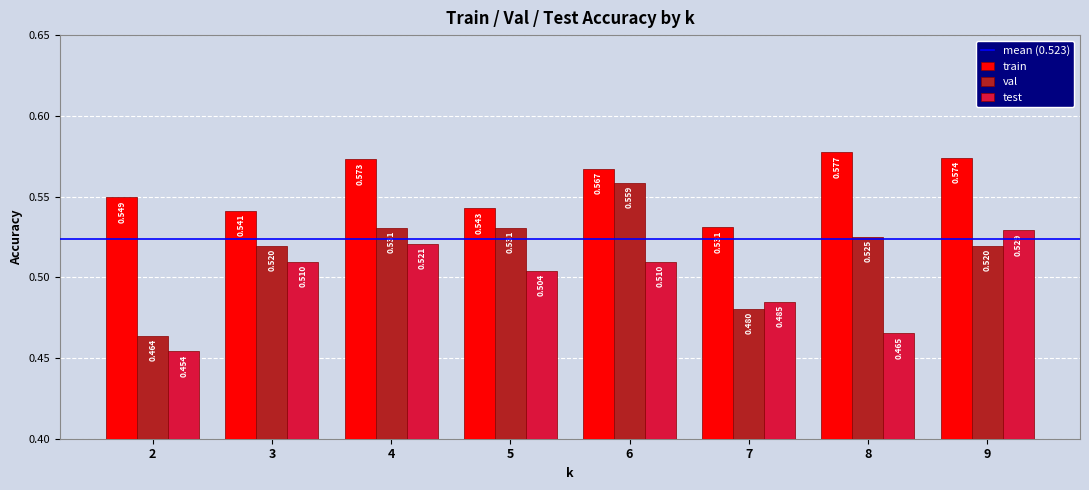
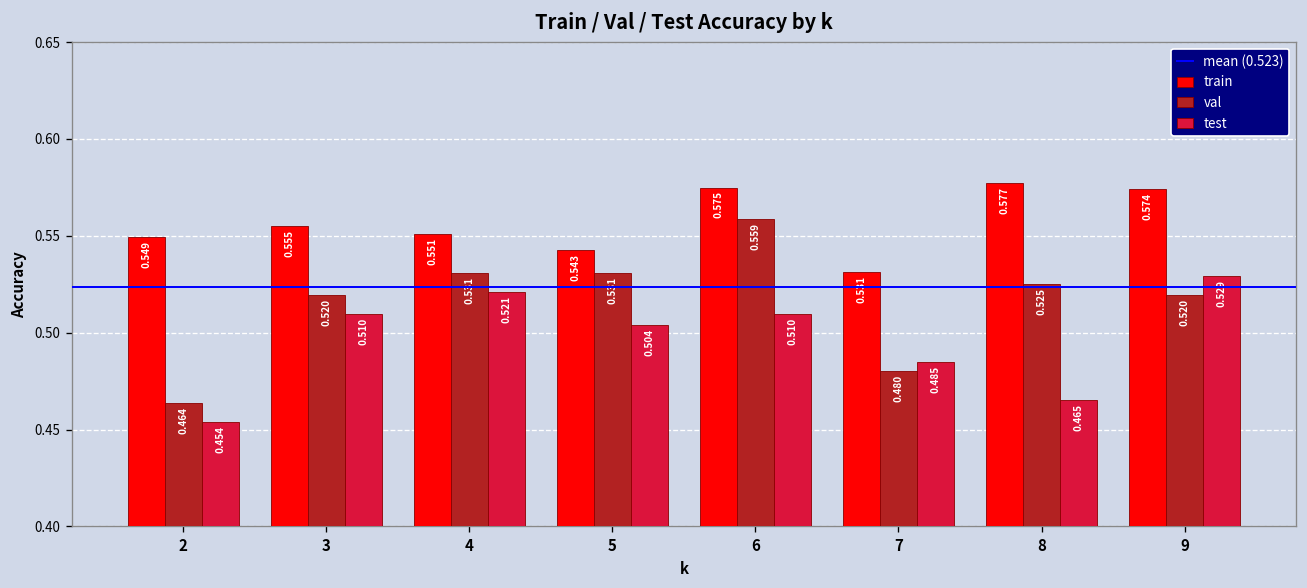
train, 3: 0.541 -> 0.555
train, 4: 0.573 -> 0.551
train, 6: 0.567 -> 0.575
